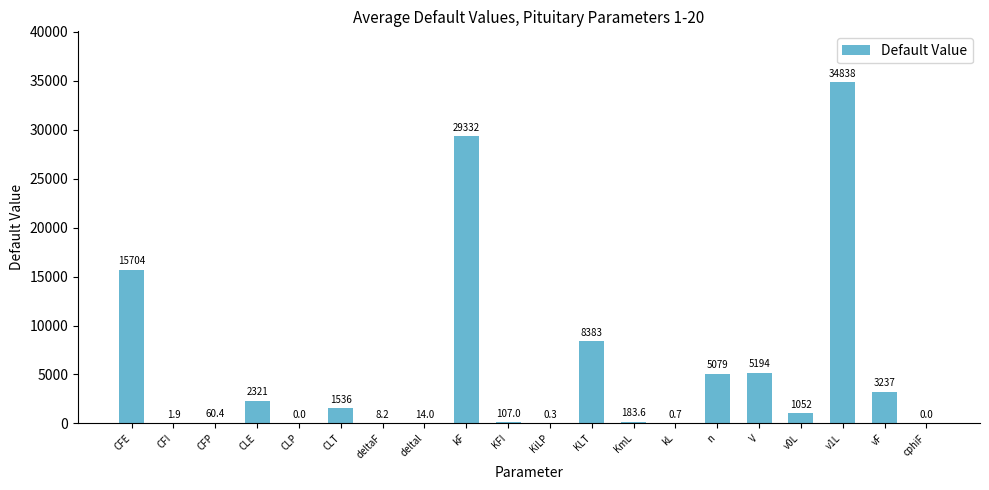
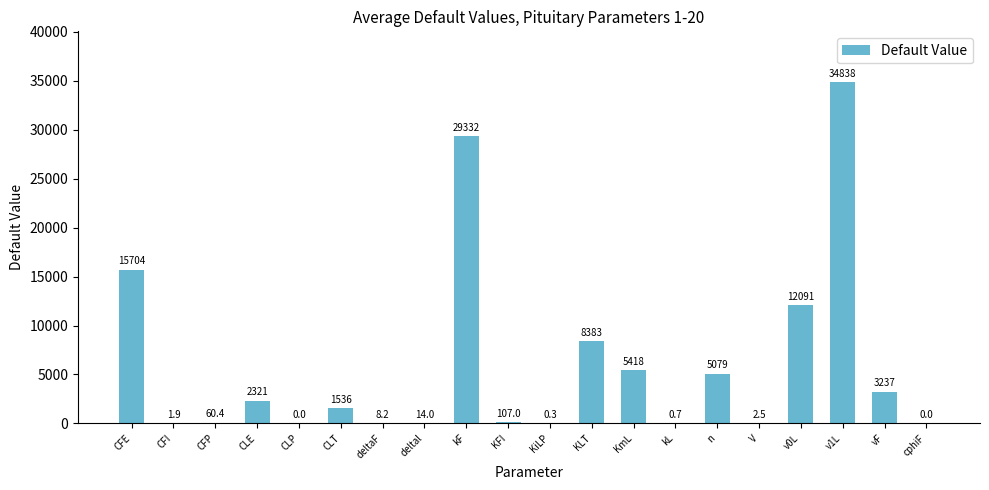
KmL: 183.6 -> 5418
V: 5194 -> 2.5
v0L: 1052 -> 12091
